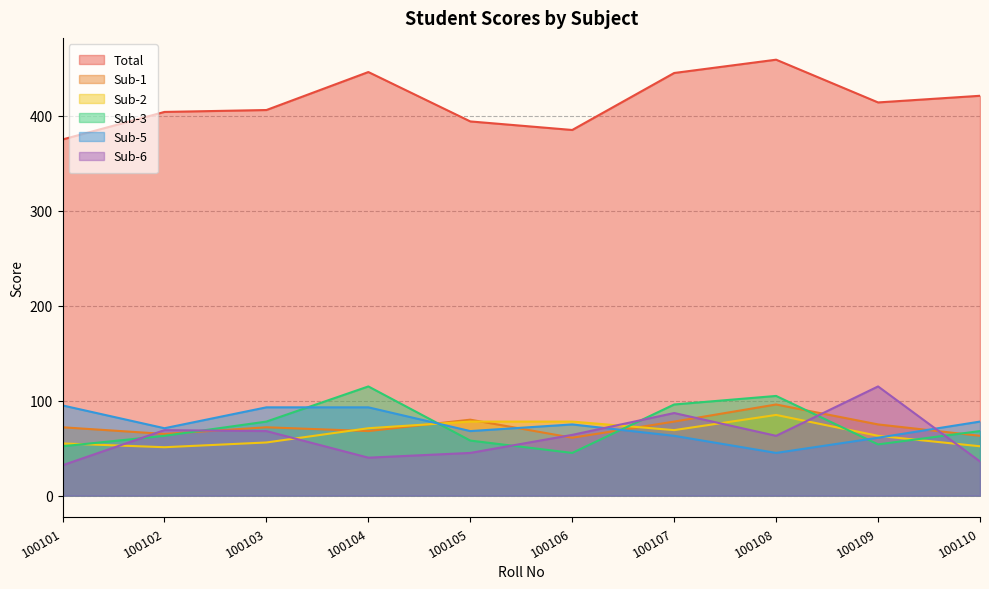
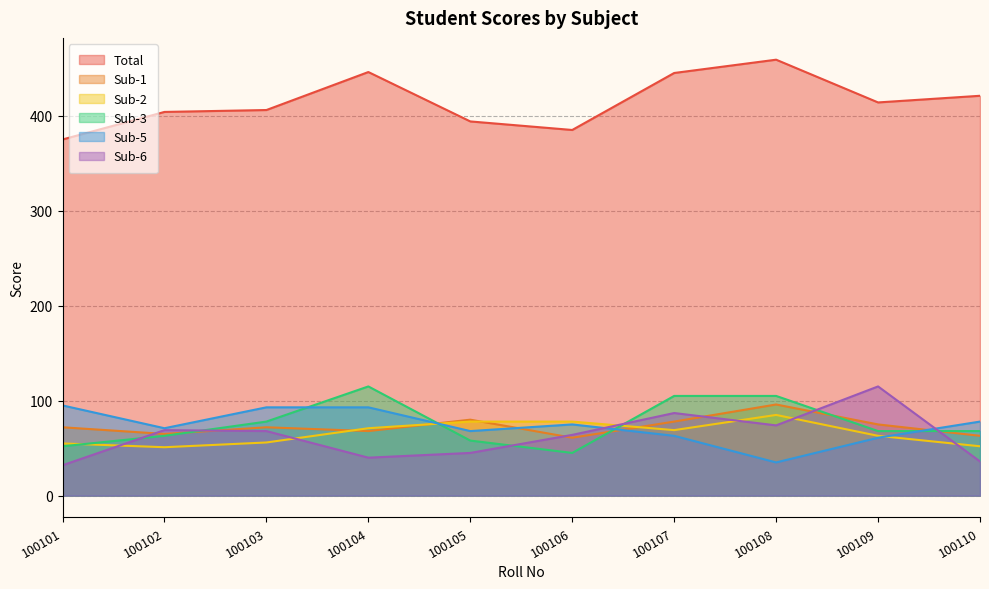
Sub-3, 100107: 100 -> 110
Sub-5, 100108: 50 -> 40
Sub-6, 100108: 60 -> 70
Sub-3, 100109: 50 -> 70
